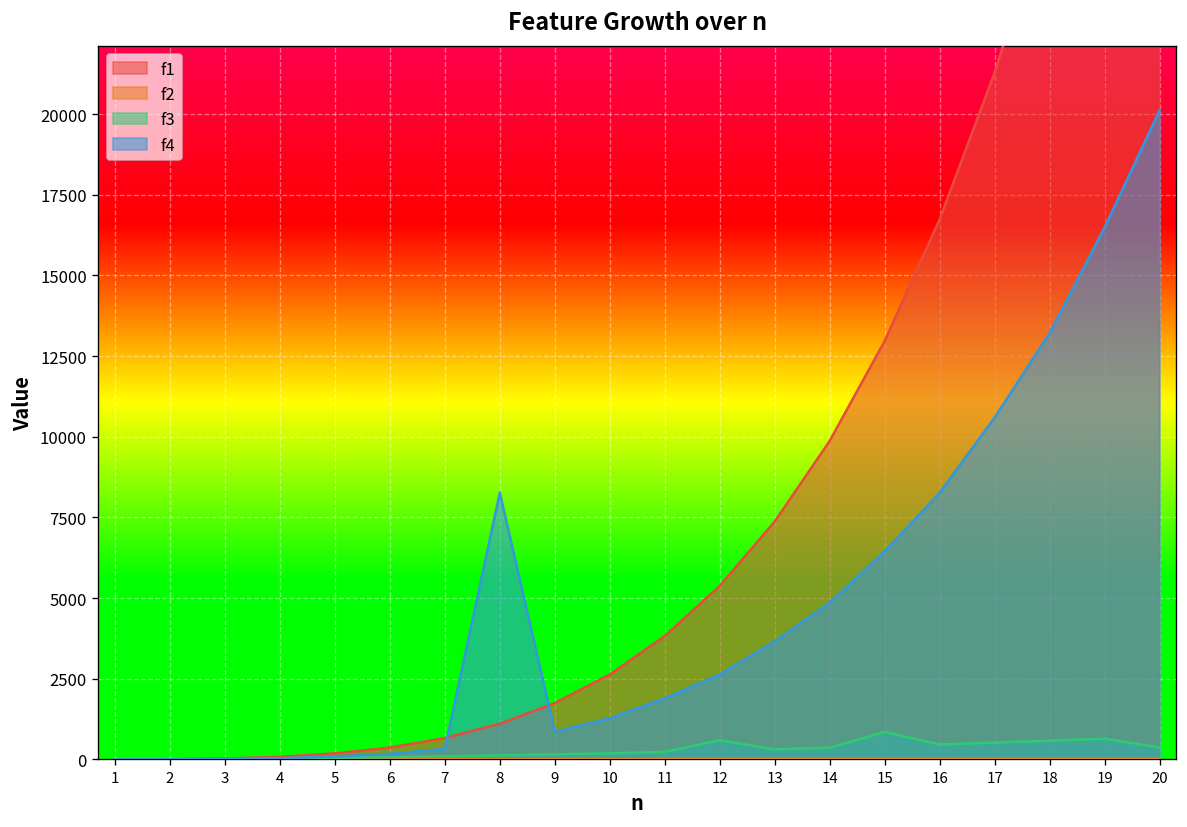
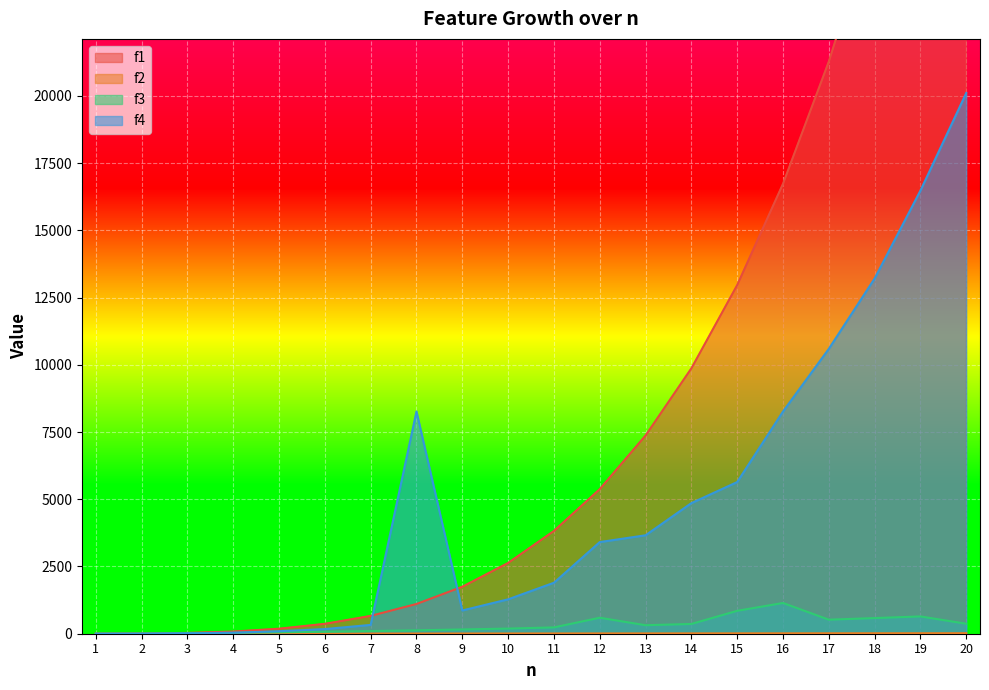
f4, 12: 2600 -> 3400
f4, 15: 6400 -> 5600
f3, 16: 500 -> 1100
